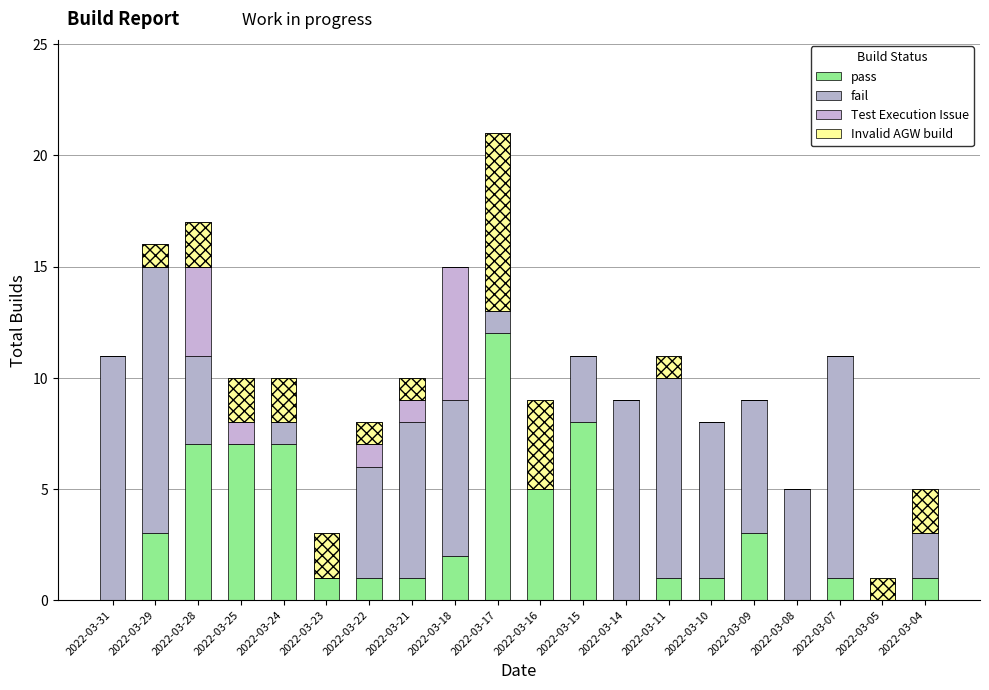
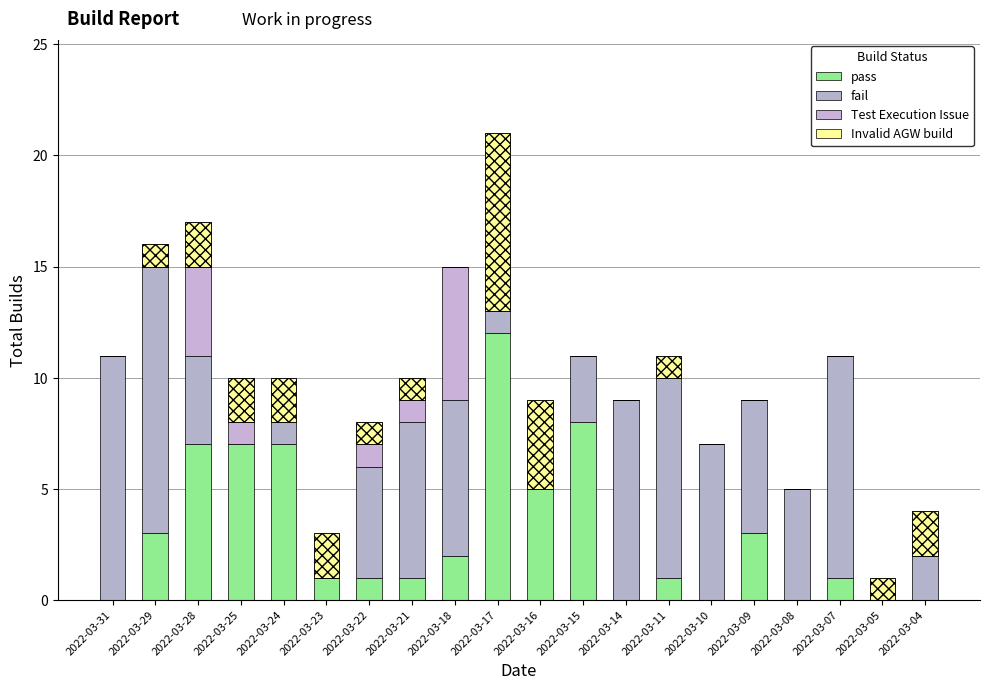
pass, 2022-03-10: 1 -> 0
pass, 2022-03-04: 1 -> 0
